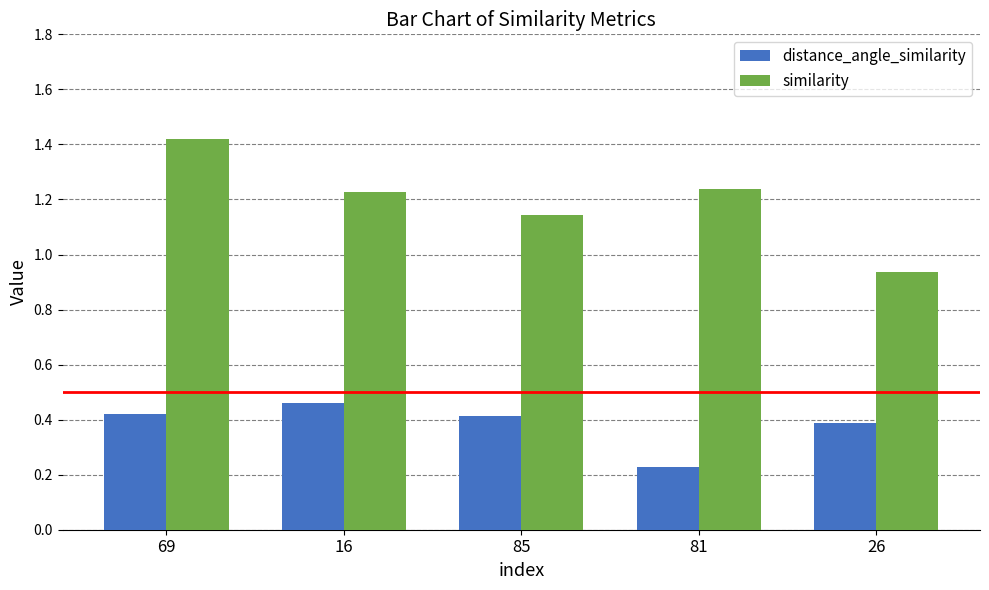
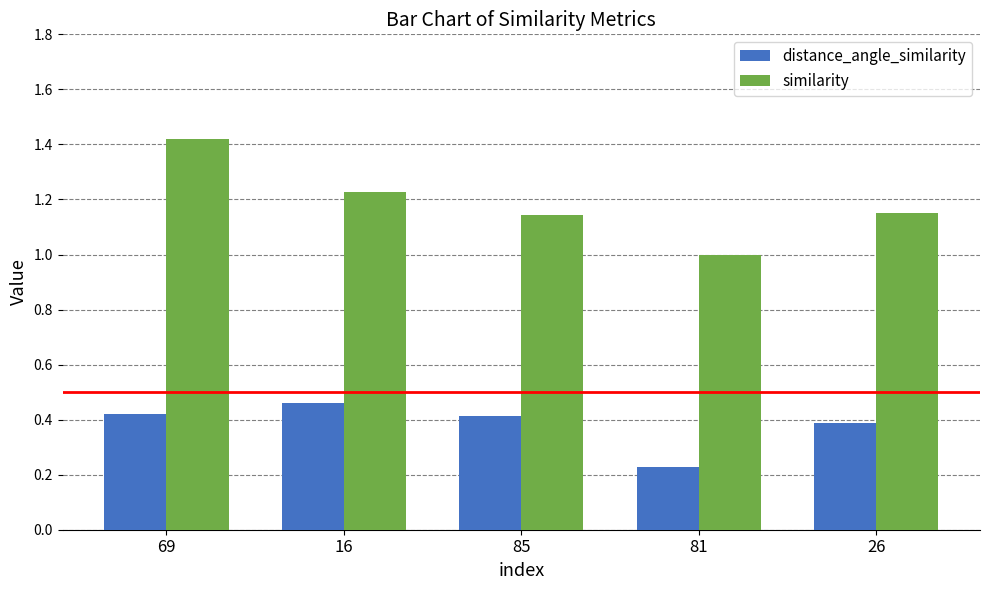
similarity, 81: 1.24 -> 1.00
similarity, 26: 0.94 -> 1.15
